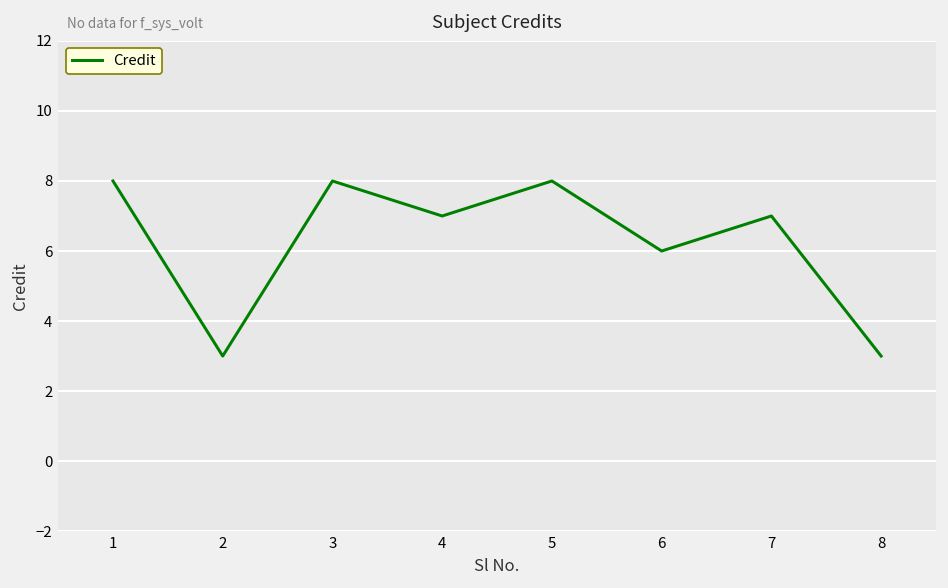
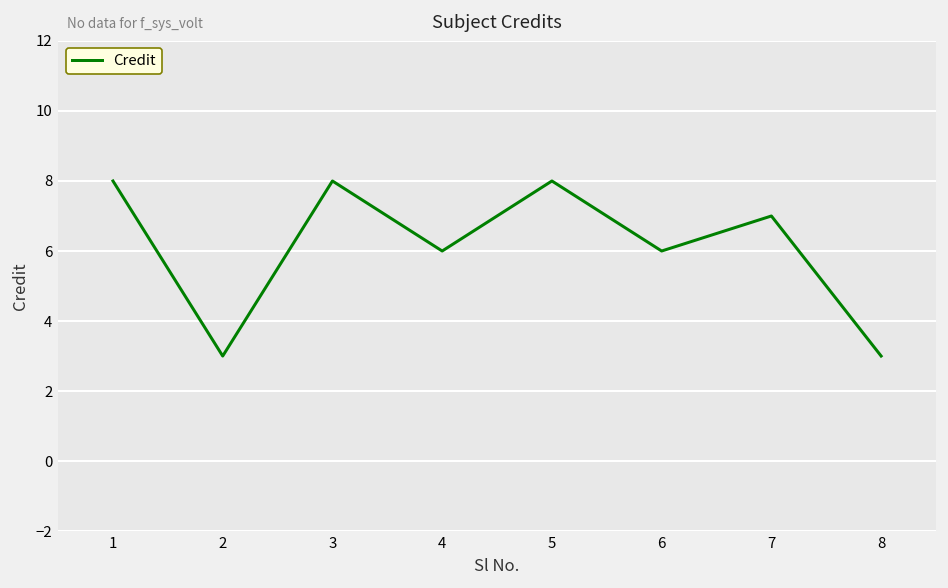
4: 7 -> 6
